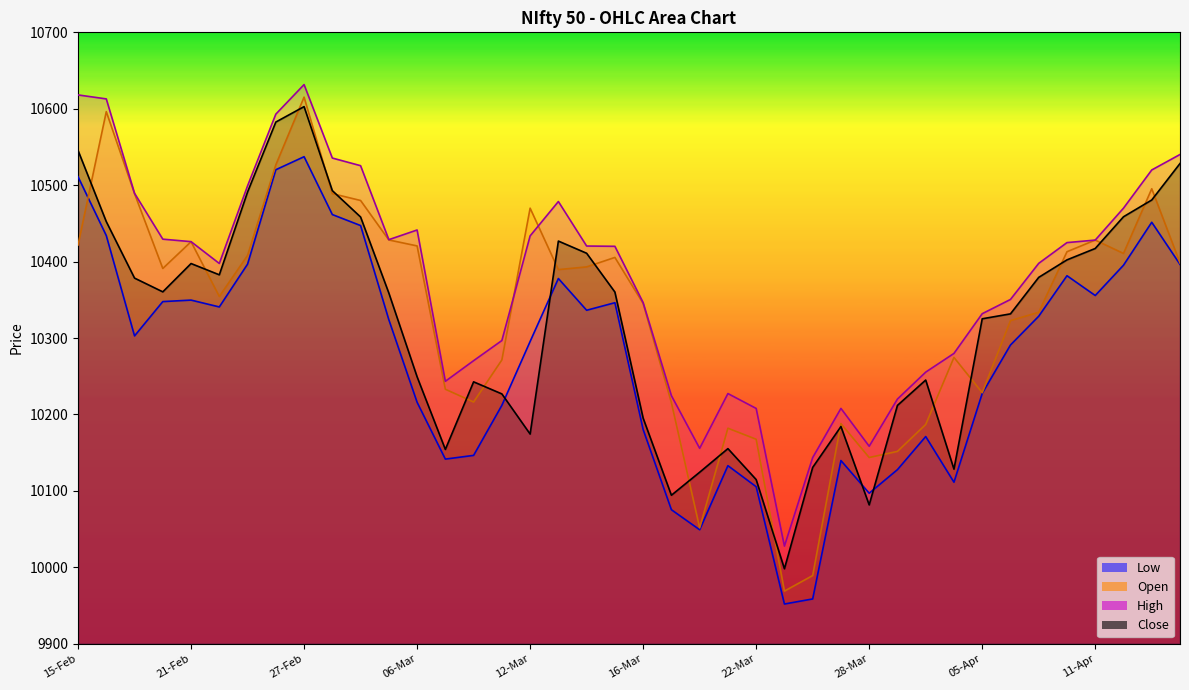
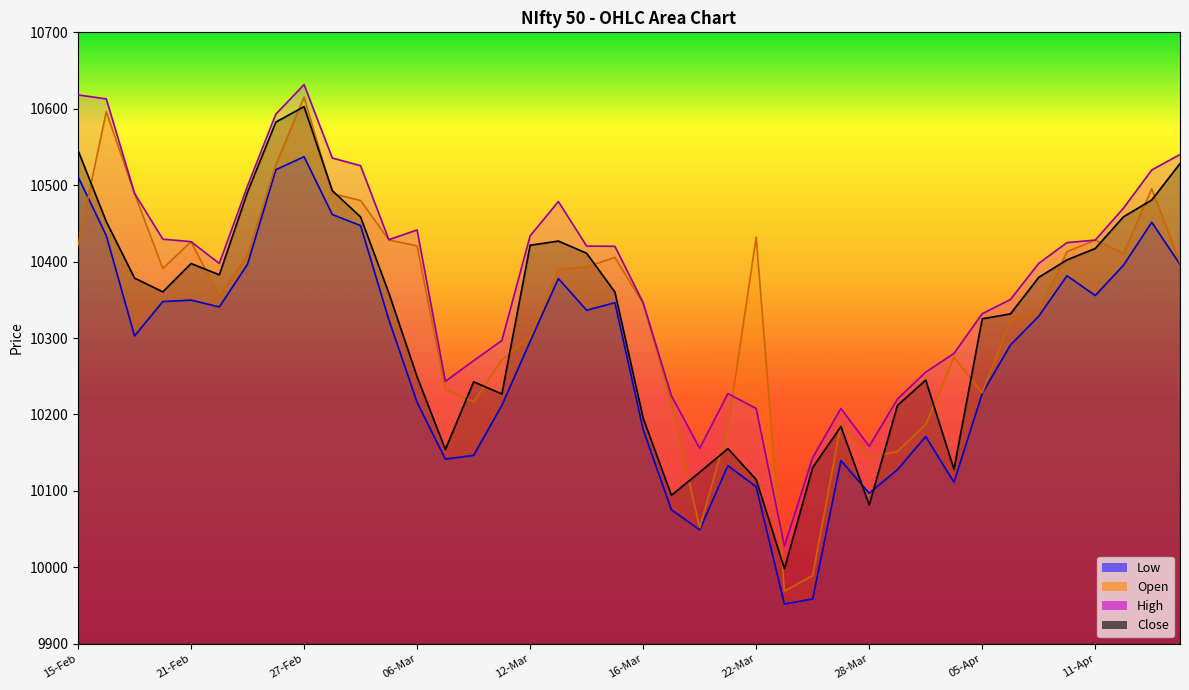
Open, 12-Mar: 10470 -> 10300
Close, 12-Mar: 10170 -> 10420
Open, 22-Mar: 10170 -> 10430
